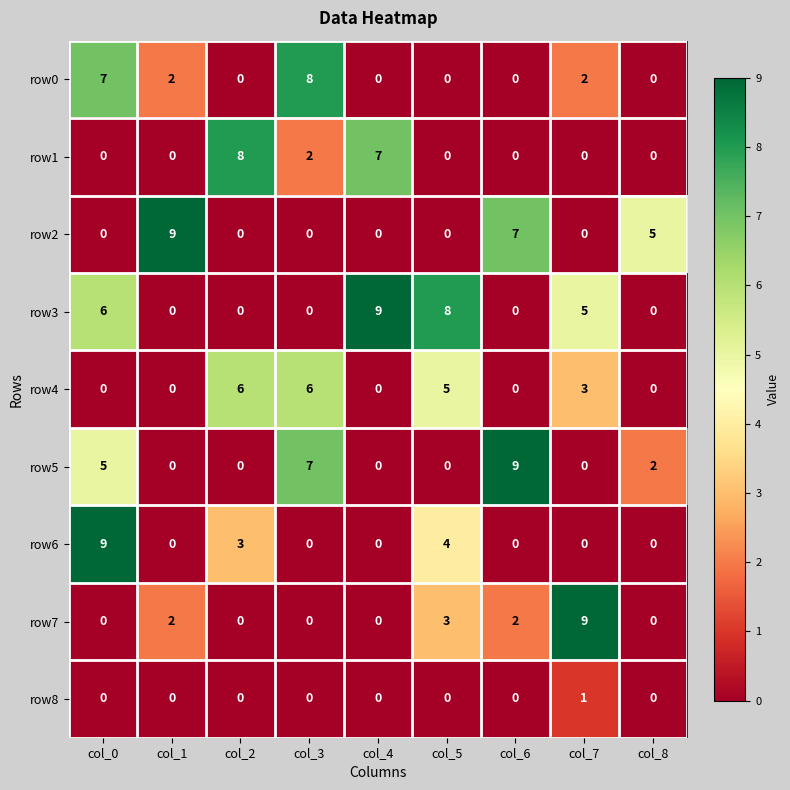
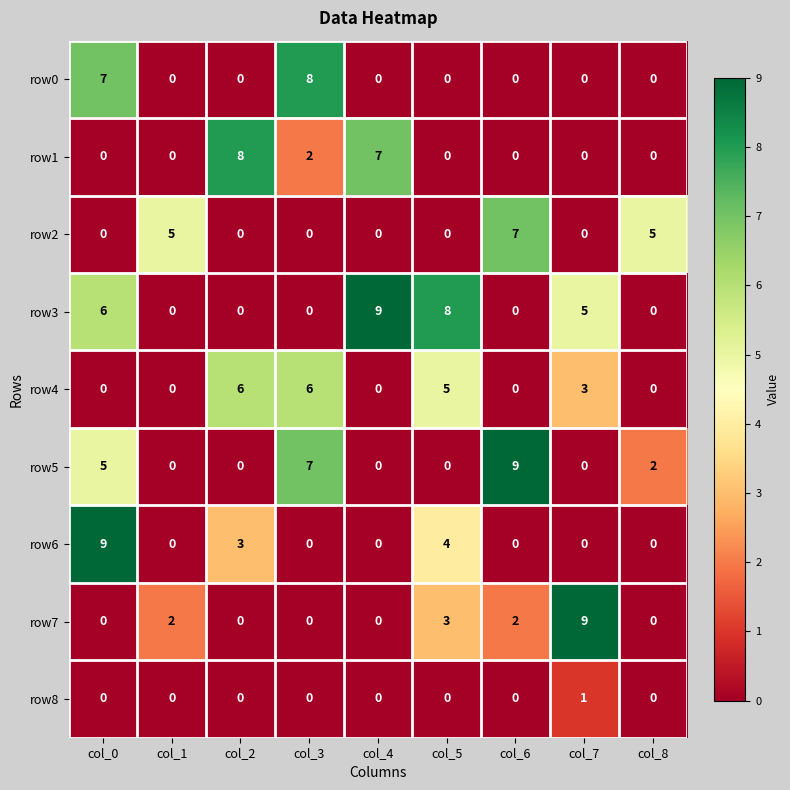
row0, col_1: 2 -> 0
row0, col_7: 2 -> 0
row2, col_1: 9 -> 5
